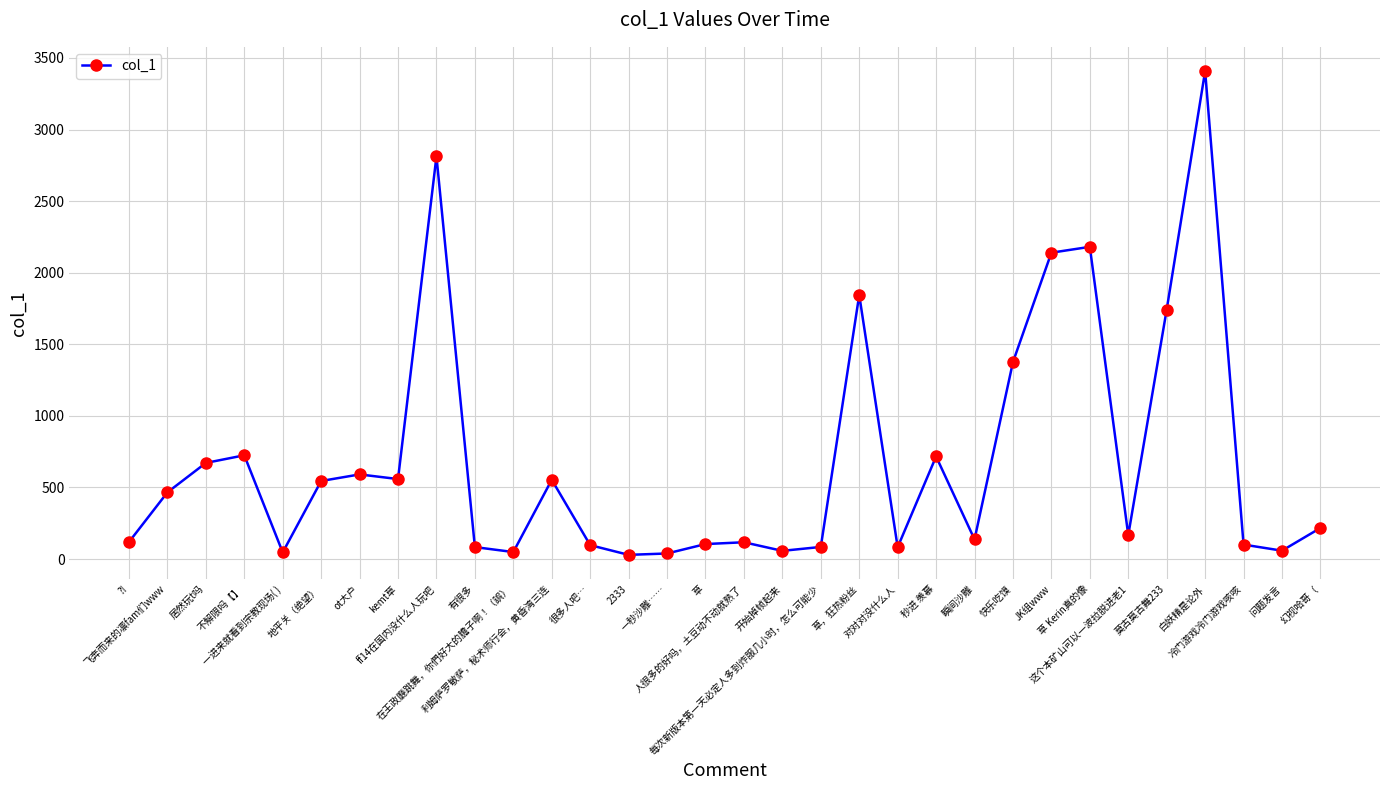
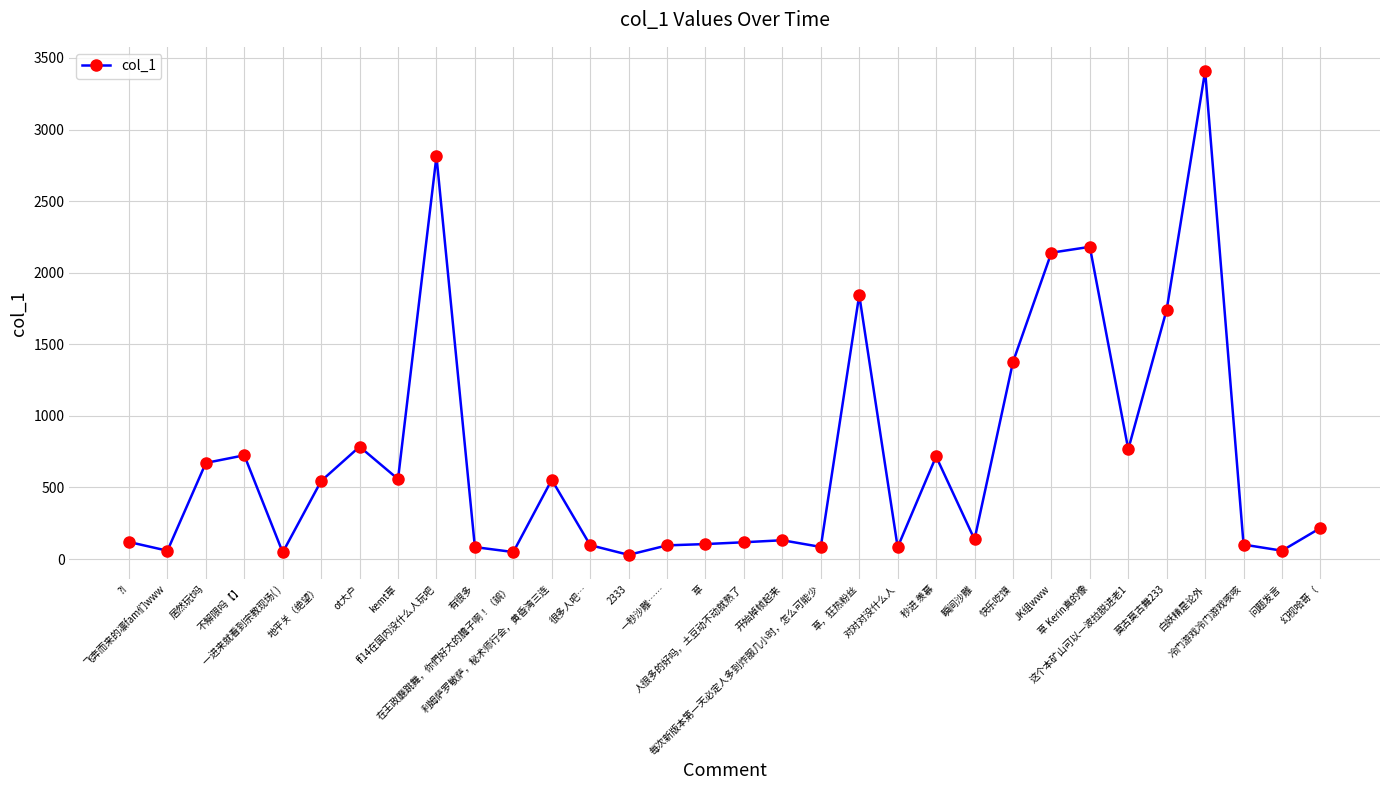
飞奔而来的凛fam们www: 470 -> 60
ot大户: 590 -> 780
一秒沙雕……: 40 -> 100
开始掉帧起来: 60 -> 130
这个本矿山可以一波拉脱进老1: 170 -> 770
